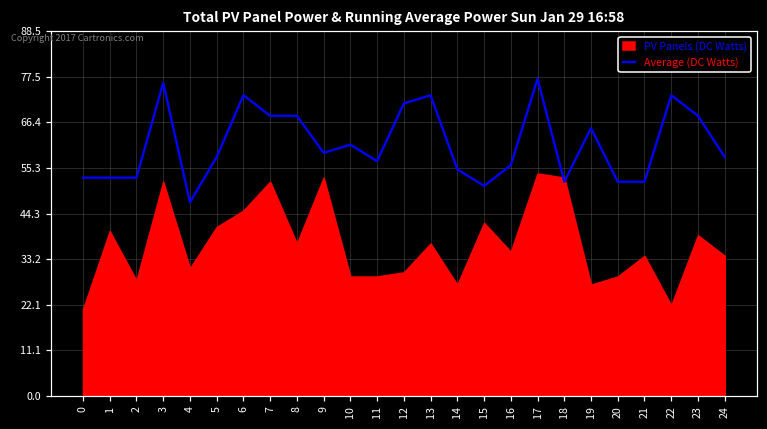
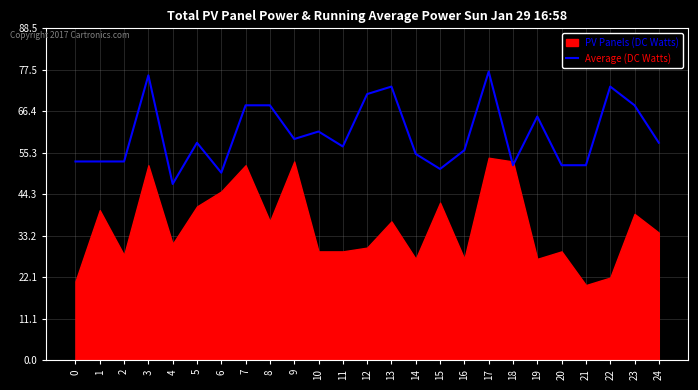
Average (DC Watts), 6: 73 -> 50
PV Panels (DC Watts), 16: 35 -> 27
PV Panels (DC Watts), 21: 34 -> 20
